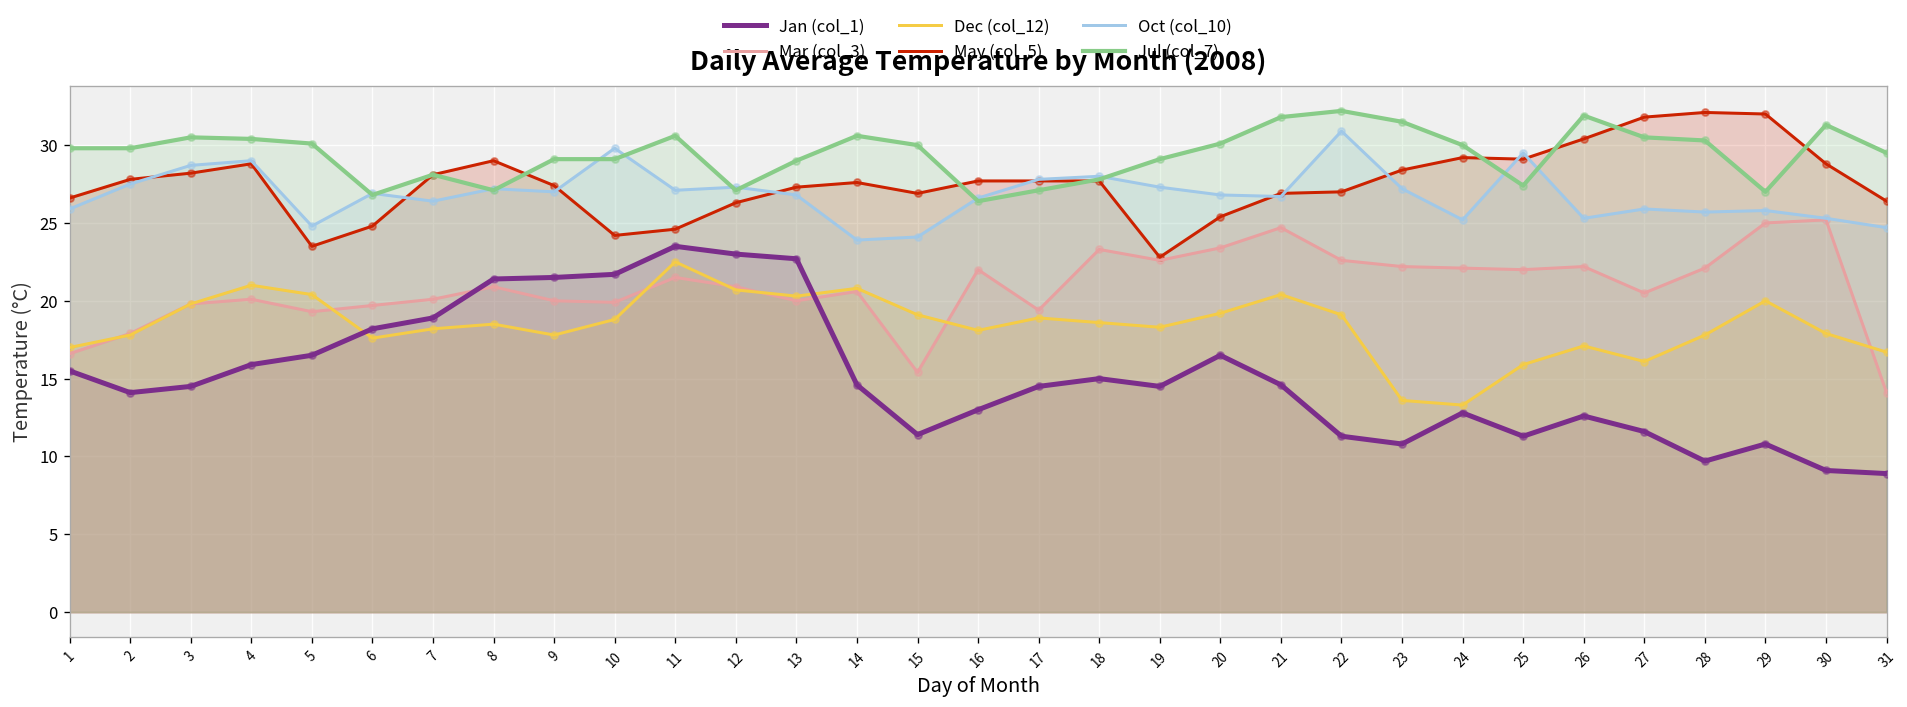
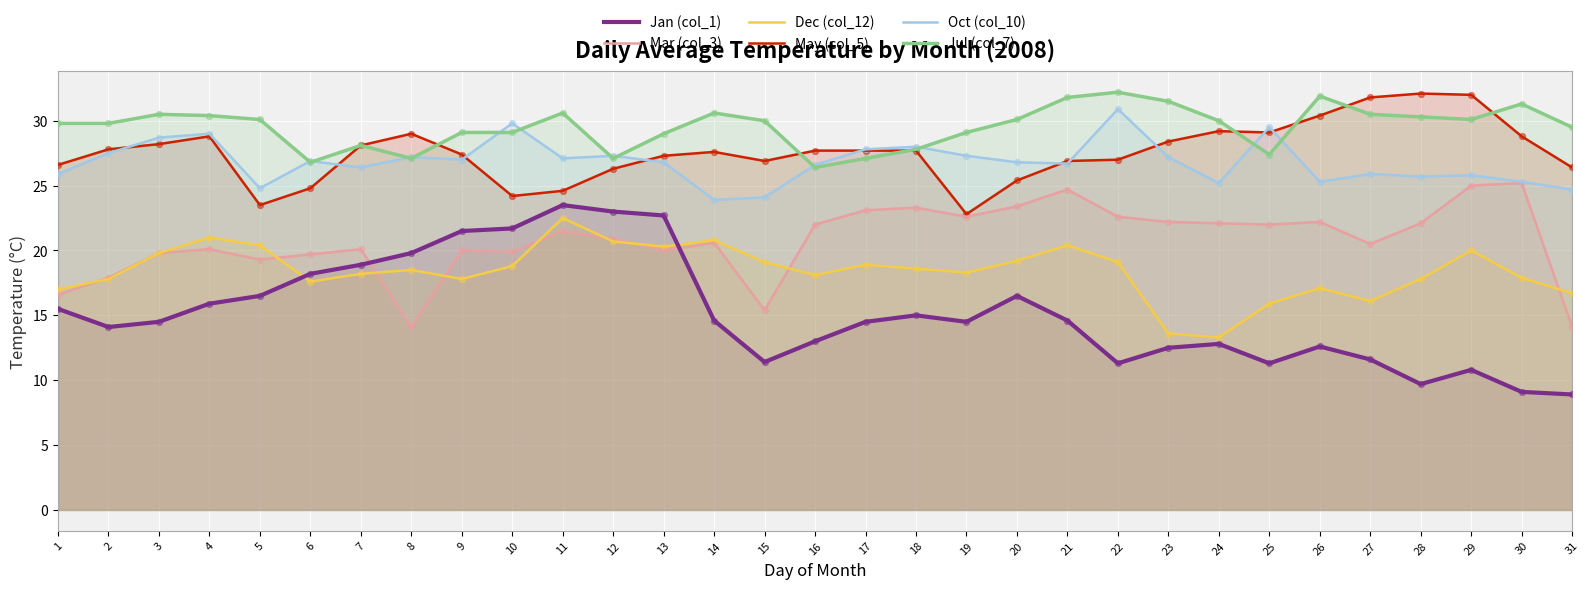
Jan (col_1), 8: 21.4 -> 19.8
Mar (col_3), 8: 20.9 -> 14.1
Mar (col_3), 17: 19.4 -> 23.1
Jan (col_1), 23: 10.8 -> 12.5
Jul (col_7), 29: 27.0 -> 30.1
